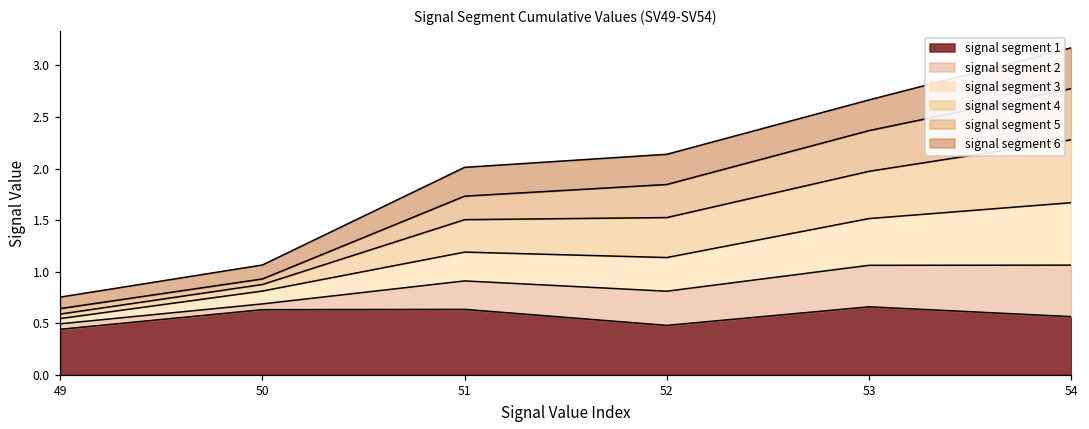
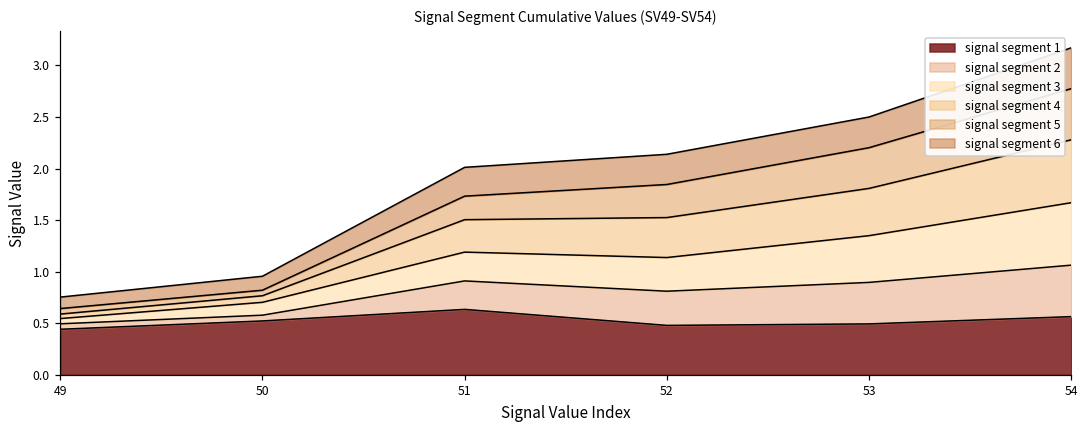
signal segment 1, 50: 0.6 -> 0.5
signal segment 1, 53: 0.7 -> 0.5
